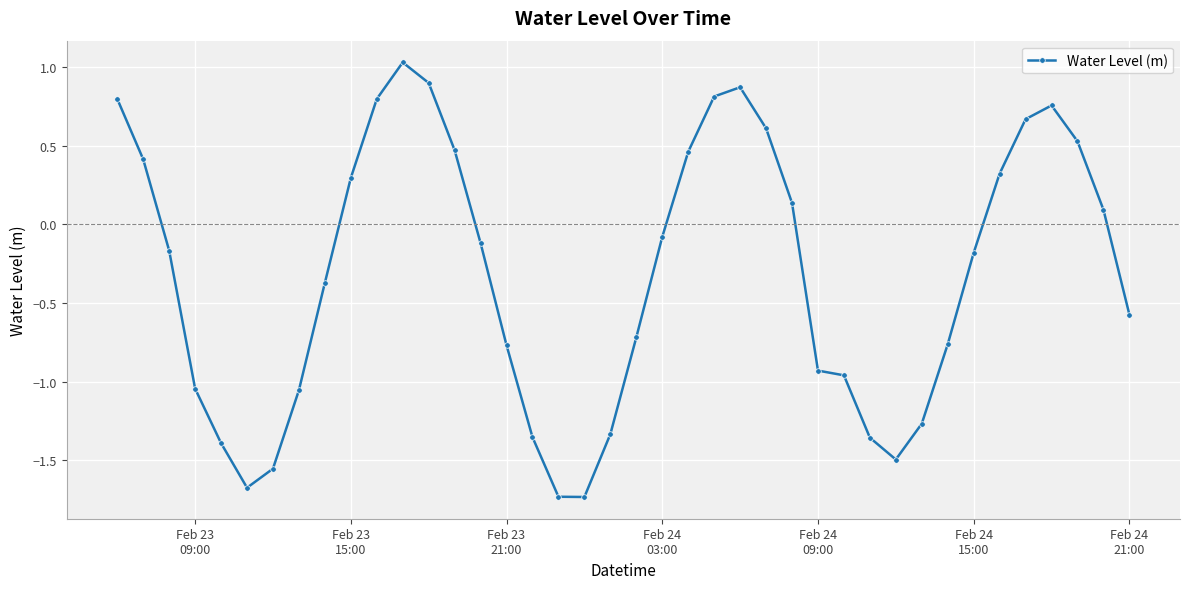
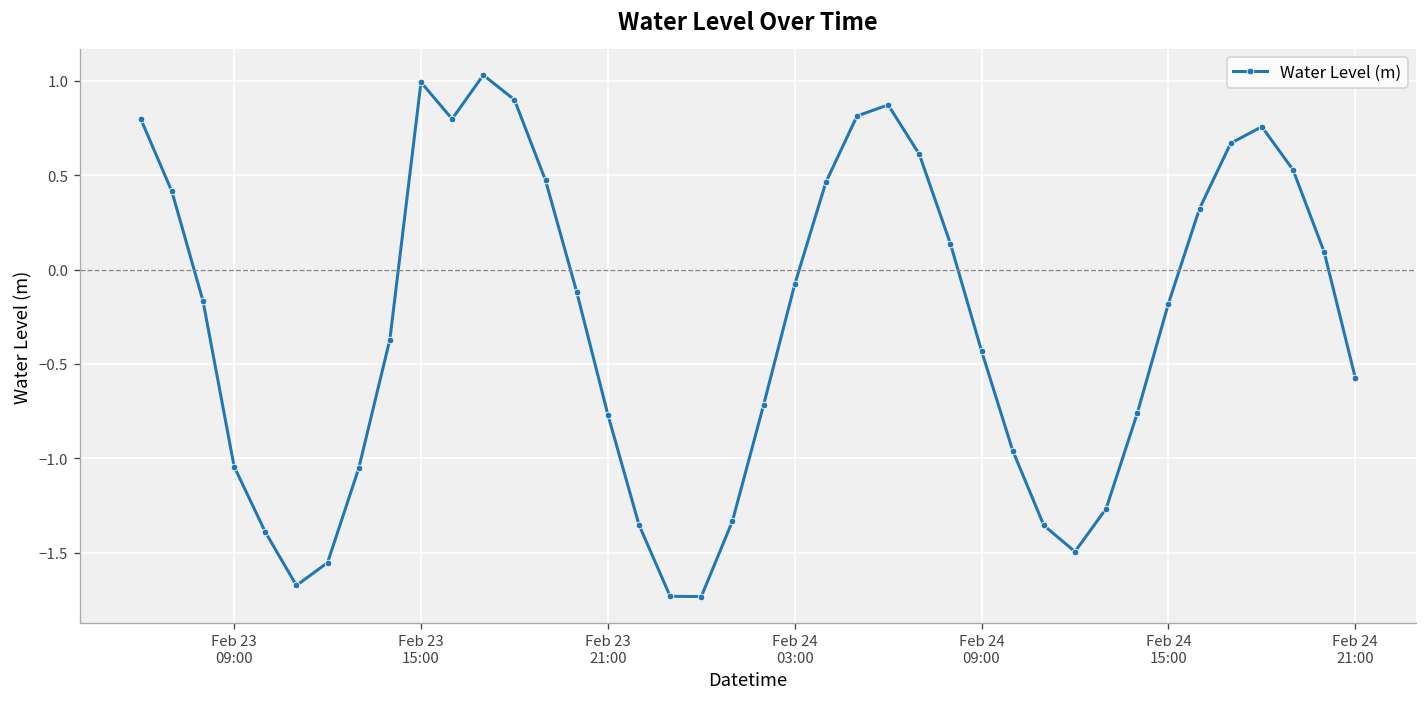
Feb 23 15:00: 0.30 -> 0.99
Feb 24 09:00: -0.93 -> -0.43
